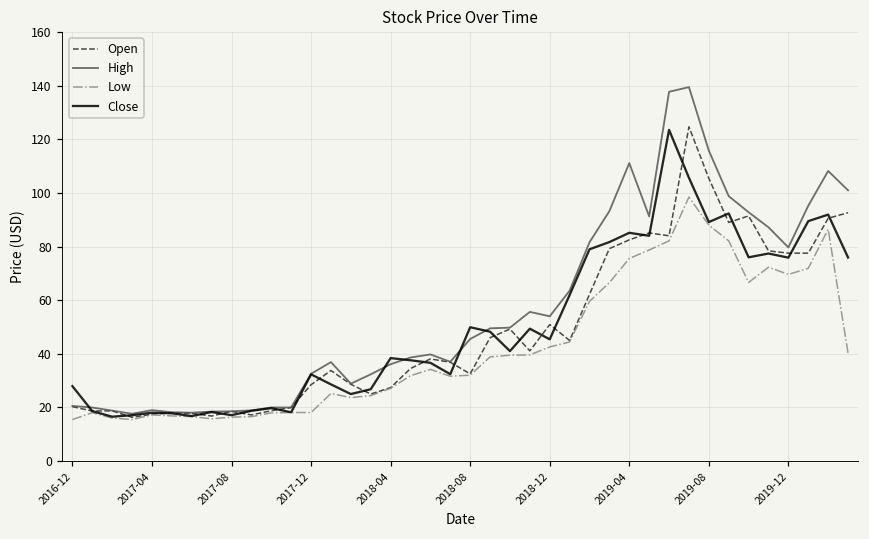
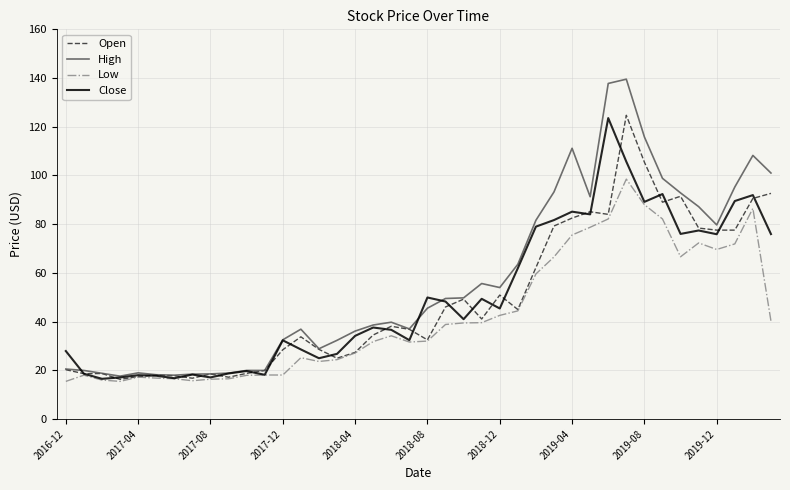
Close, 2018-04: 38 -> 34
